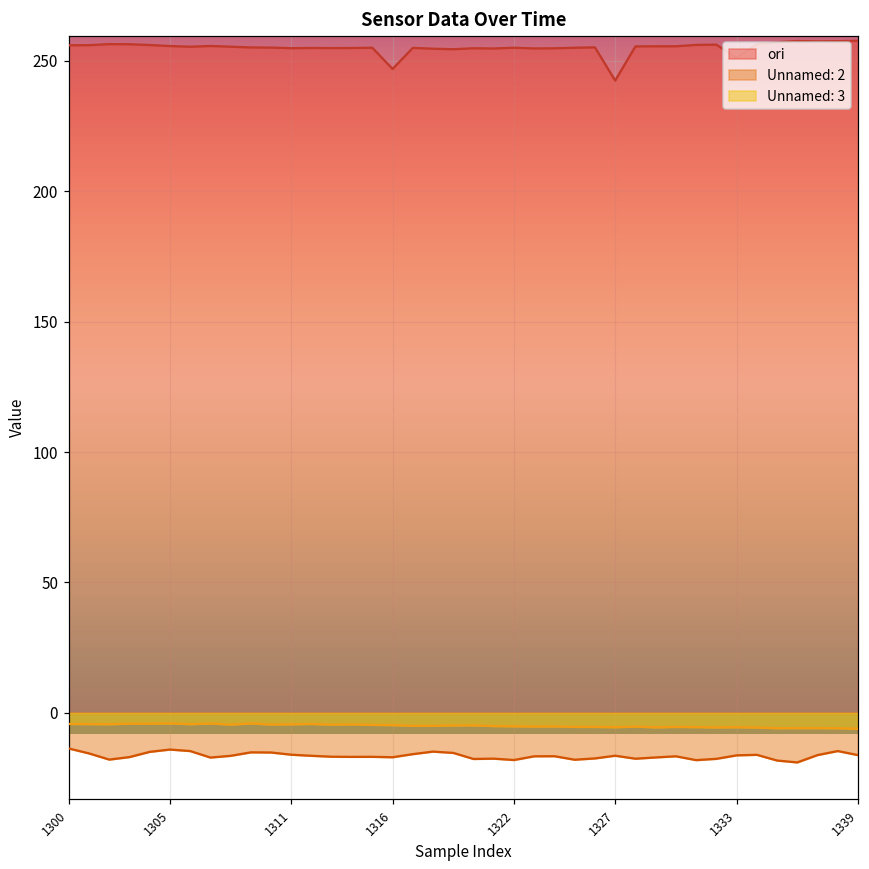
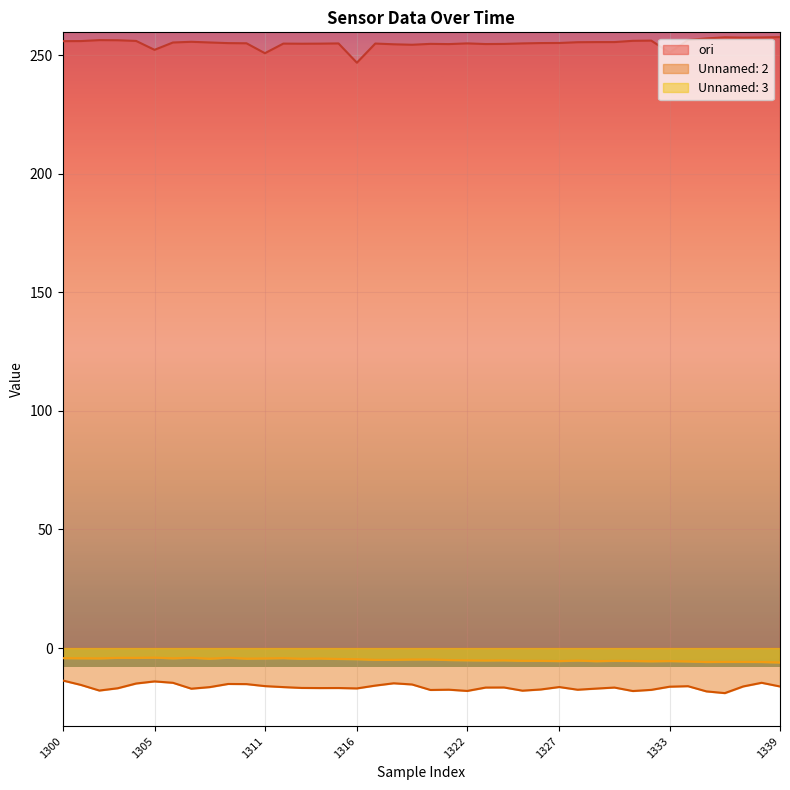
ori, 1305: 256 -> 252
ori, 1311: 255 -> 251
ori, 1327: 242 -> 255
